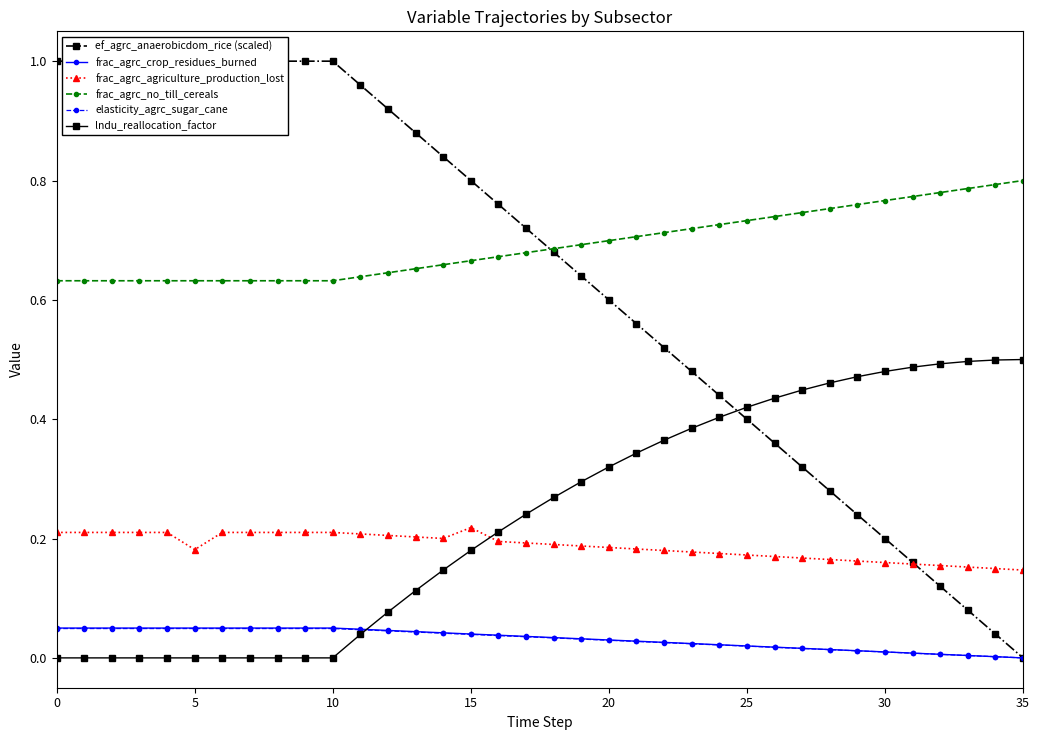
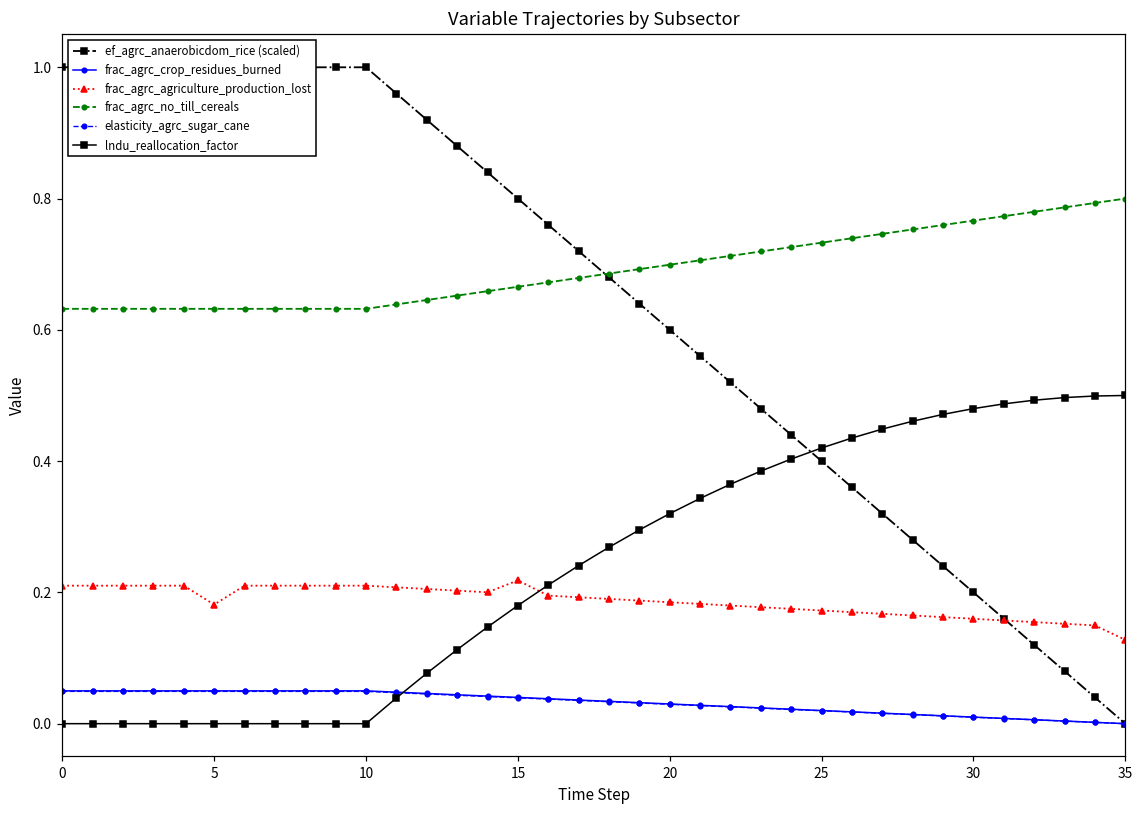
frac_agrc_agriculture_production_lost, 35: 0.15 -> 0.13
